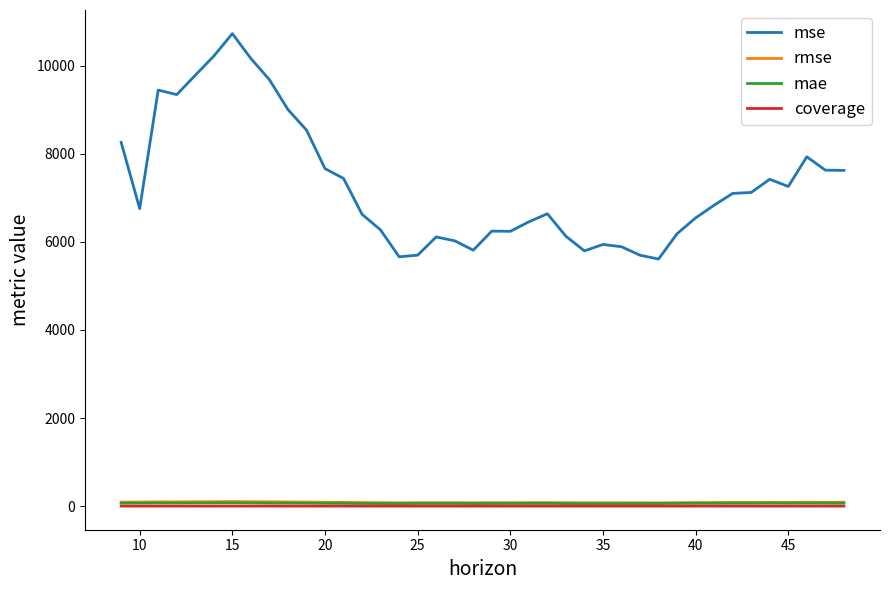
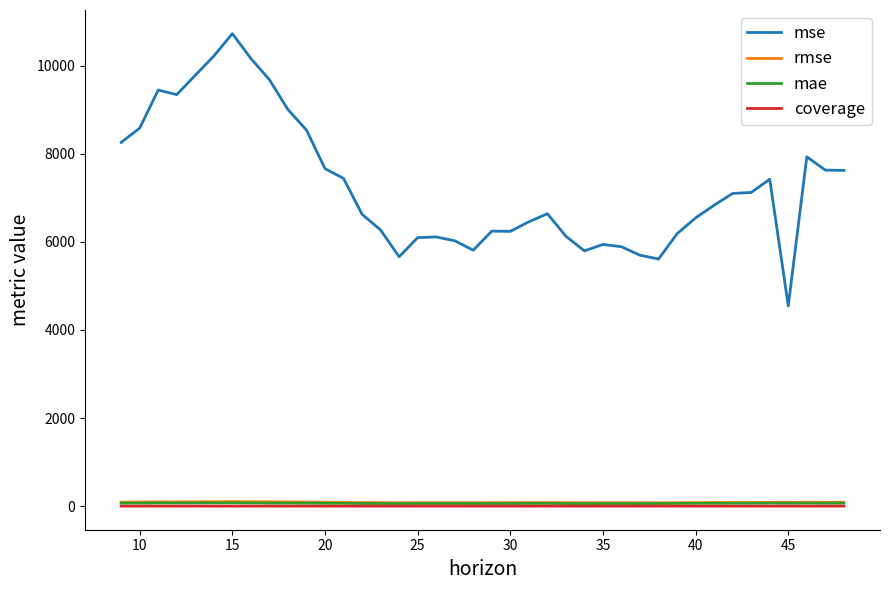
mse, 10: 6800 -> 8600
mse, 25: 5700 -> 6100
mse, 45: 7300 -> 4500
